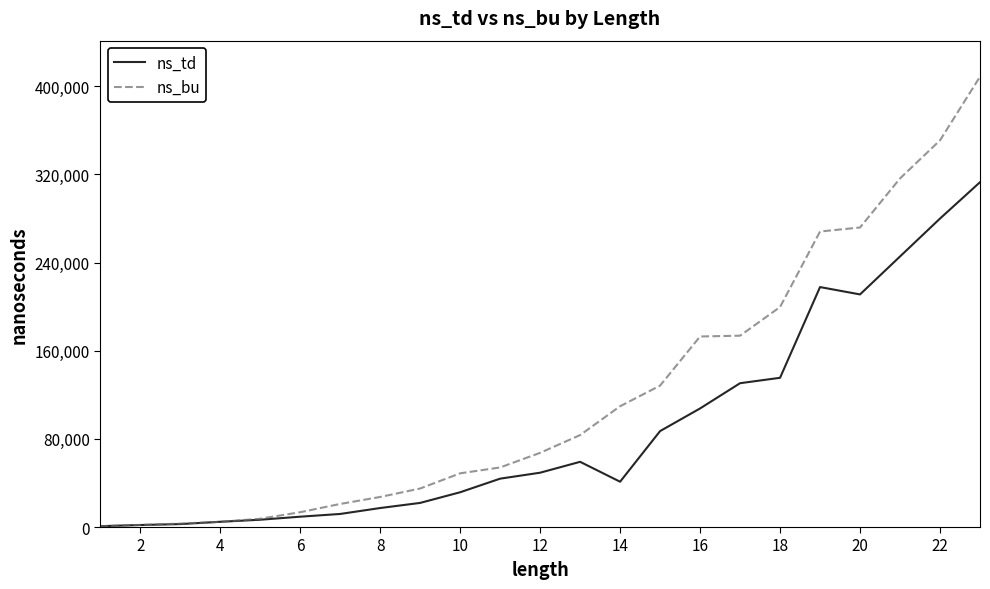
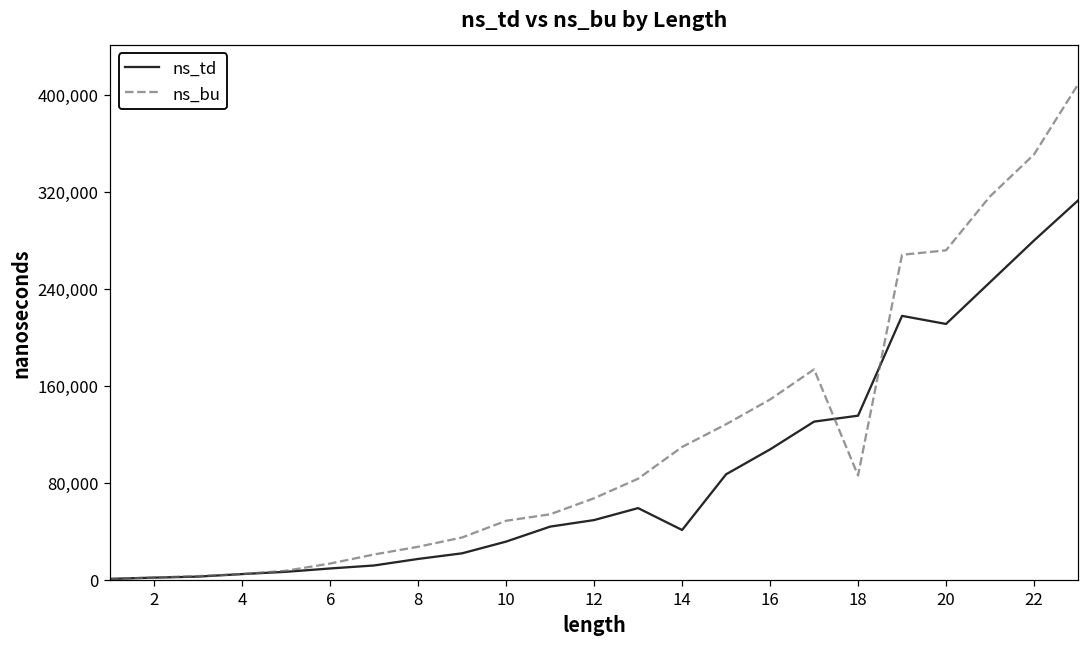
ns_bu, 16: 173,000 -> 149,000
ns_bu, 18: 200,000 -> 86,000
